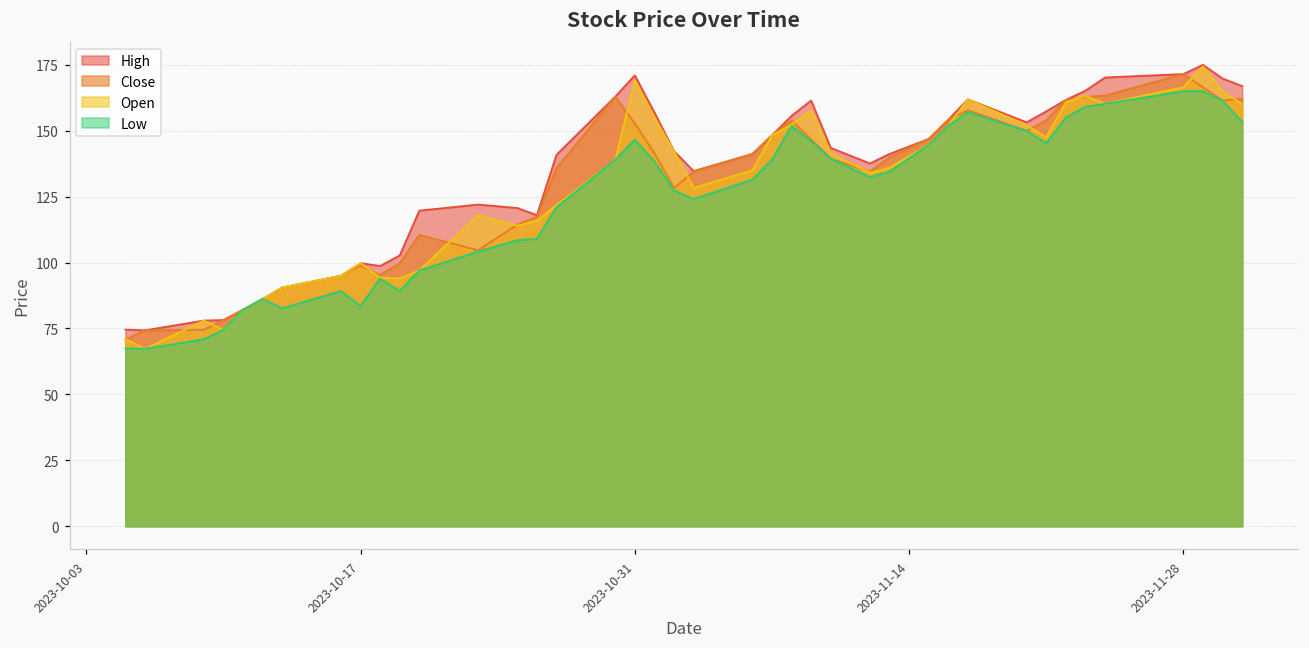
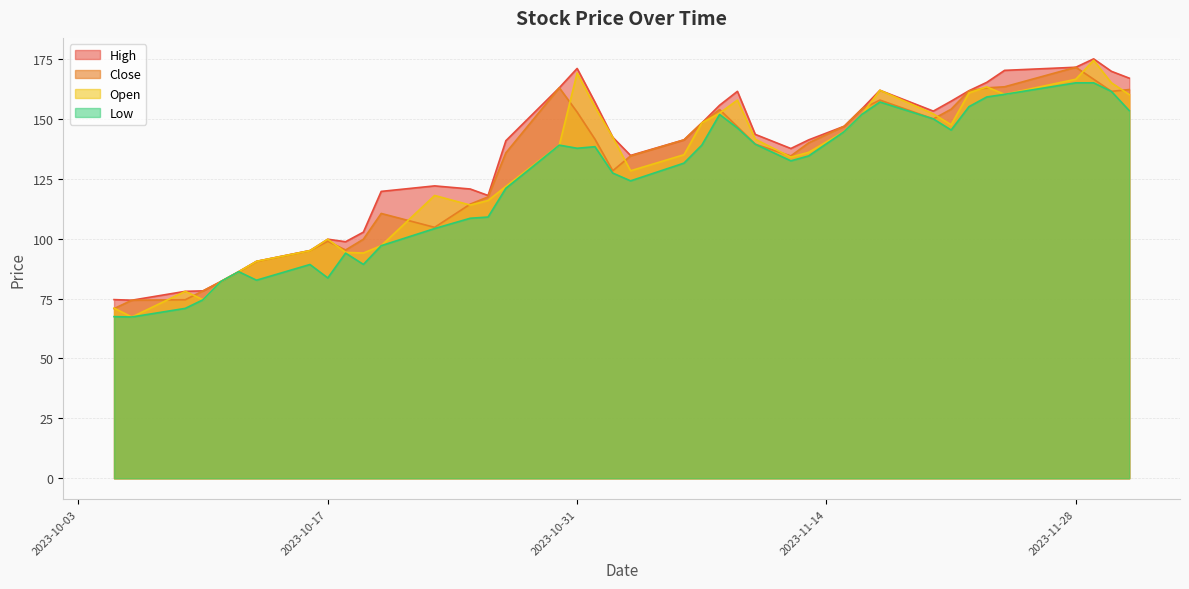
Low, 2023-10-31: 147 -> 138
